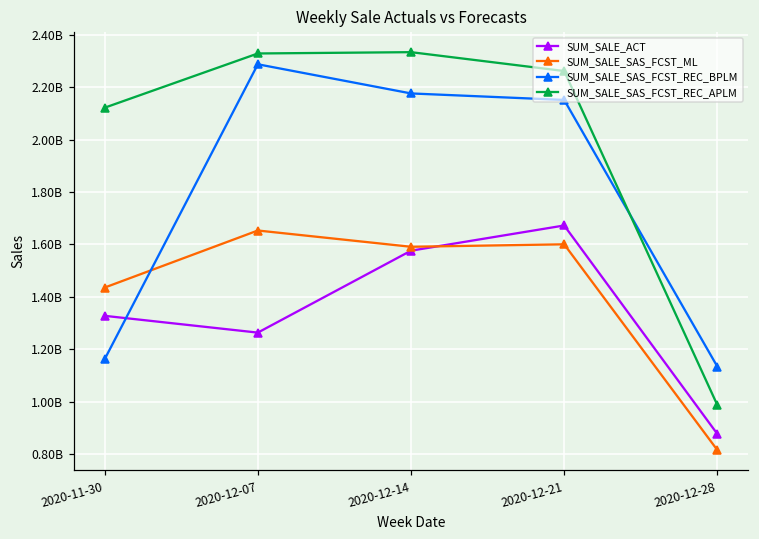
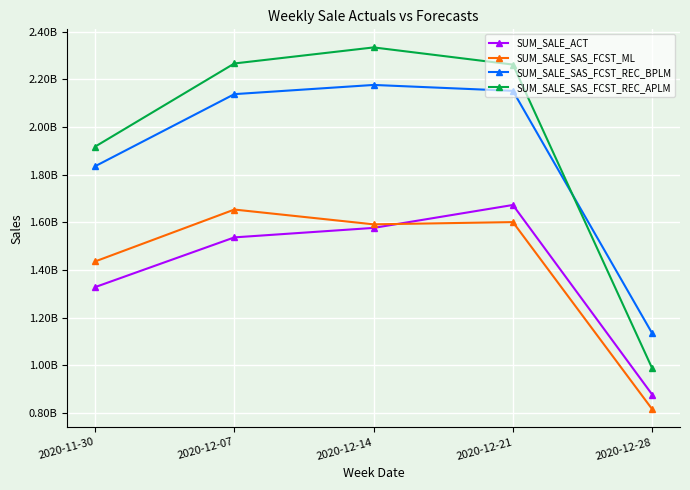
SUM_SALE_SAS_FCST_REC_BPLM, 2020-11-30: 1160000000 -> 1840000000
SUM_SALE_SAS_FCST_REC_APLM, 2020-11-30: 2120000000 -> 1920000000
SUM_SALE_ACT, 2020-12-07: 1260000000 -> 1540000000
SUM_SALE_SAS_FCST_REC_BPLM, 2020-12-07: 2290000000 -> 2140000000
SUM_SALE_SAS_FCST_REC_APLM, 2020-12-07: 2330000000 -> 2270000000
